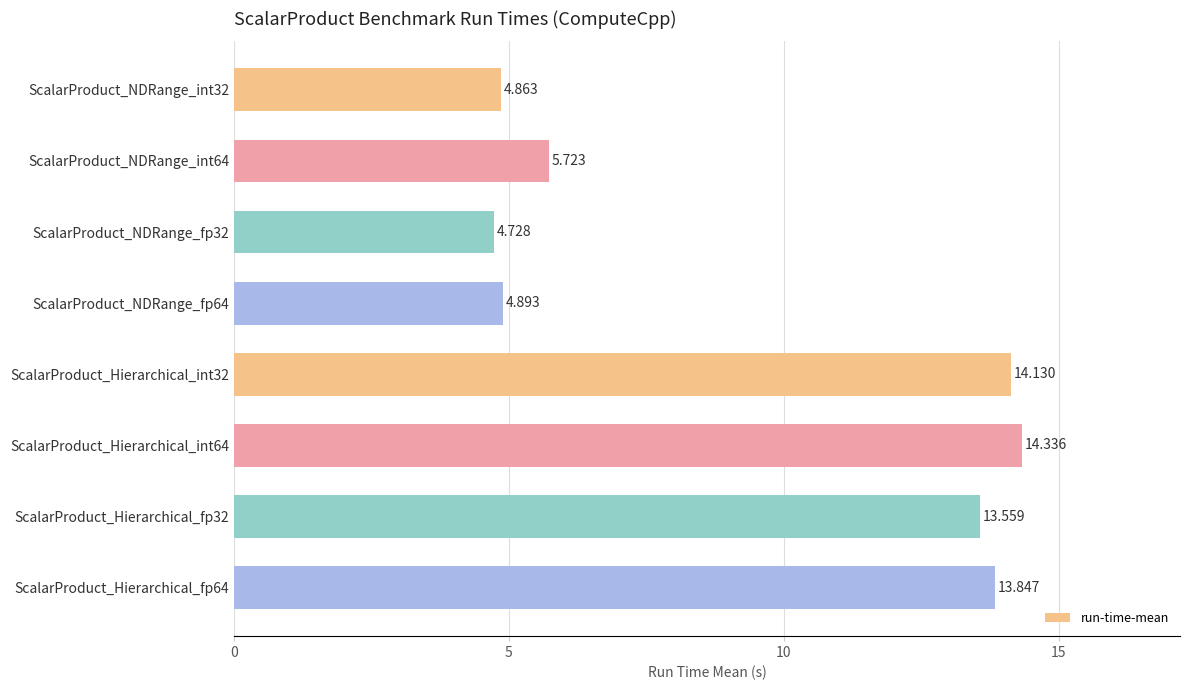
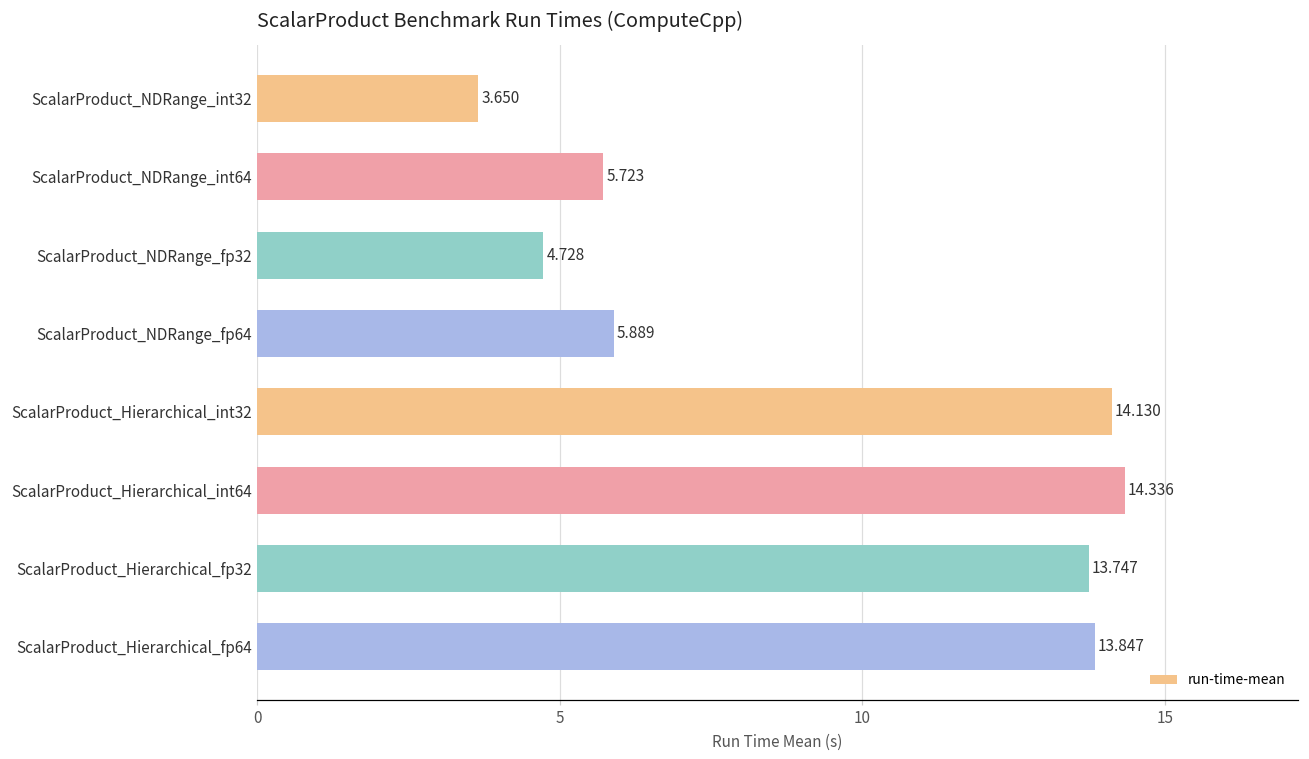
ScalarProduct_NDRange_int32: 4.863 -> 3.650
ScalarProduct_NDRange_fp64: 4.893 -> 5.889
ScalarProduct_Hierarchical_fp32: 13.559 -> 13.747
